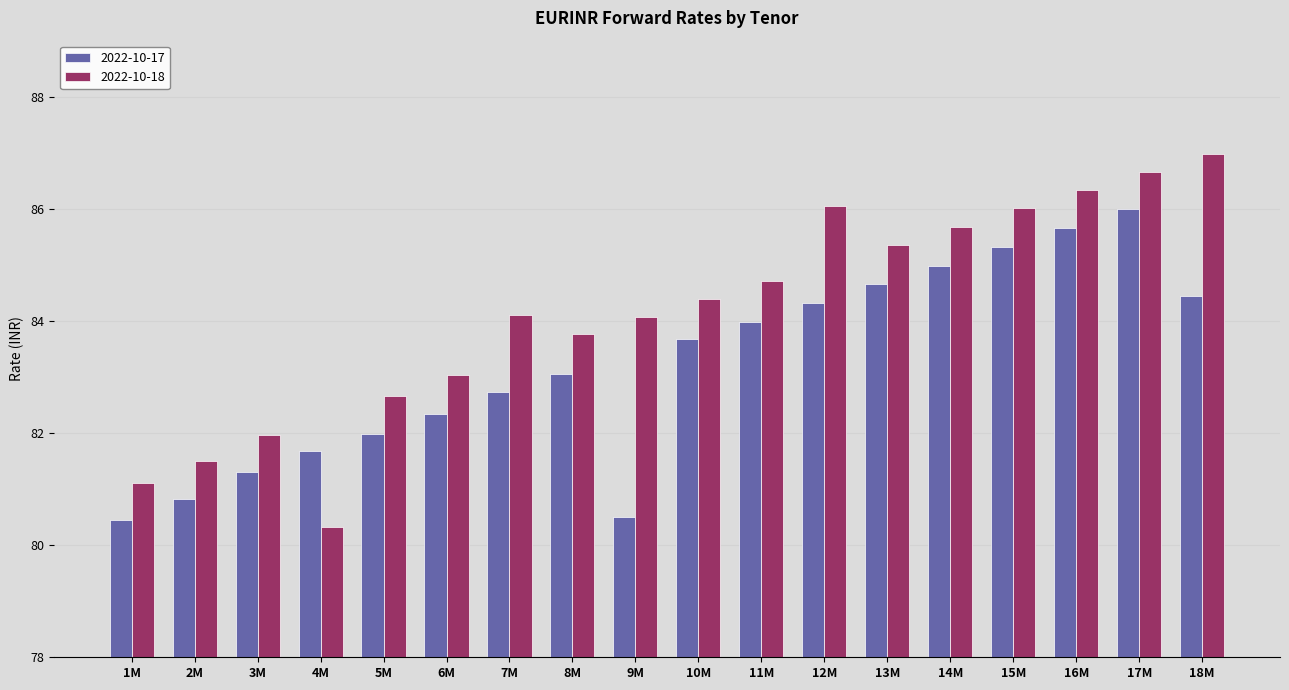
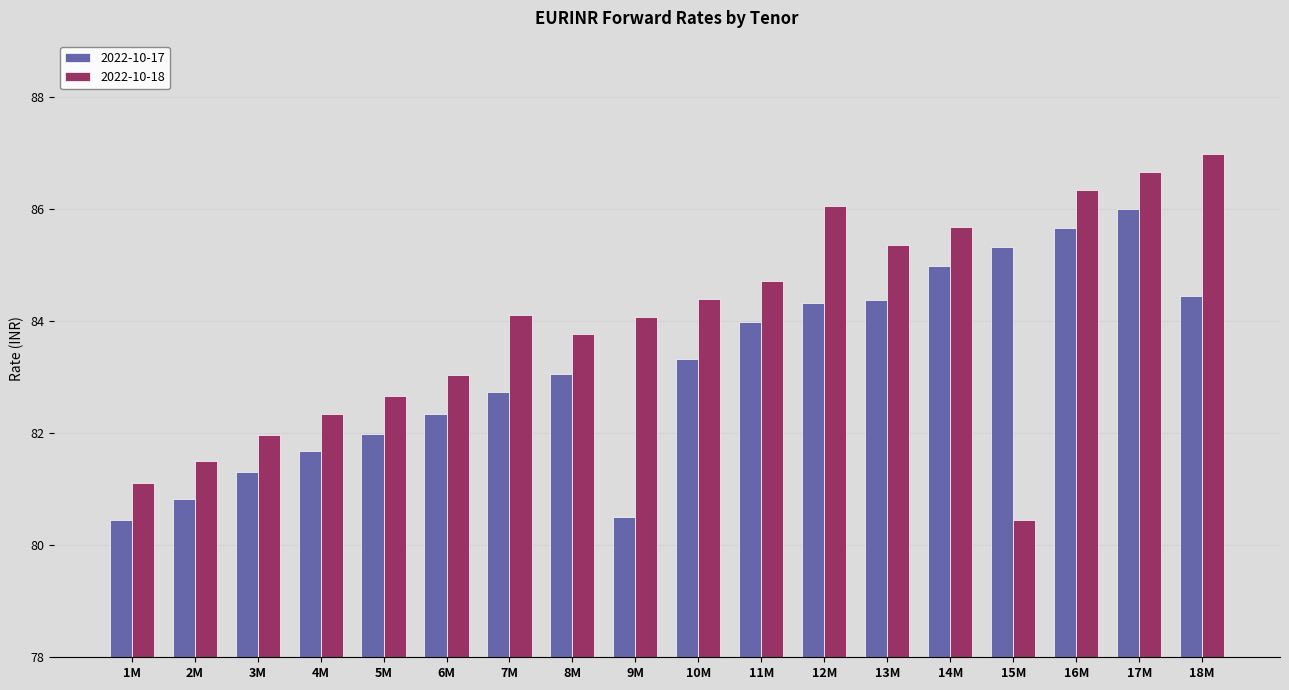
2022-10-18, 4M: 80.3 -> 82.3
2022-10-17, 10M: 83.7 -> 83.3
2022-10-17, 13M: 84.7 -> 84.4
2022-10-18, 15M: 86.0 -> 80.5
